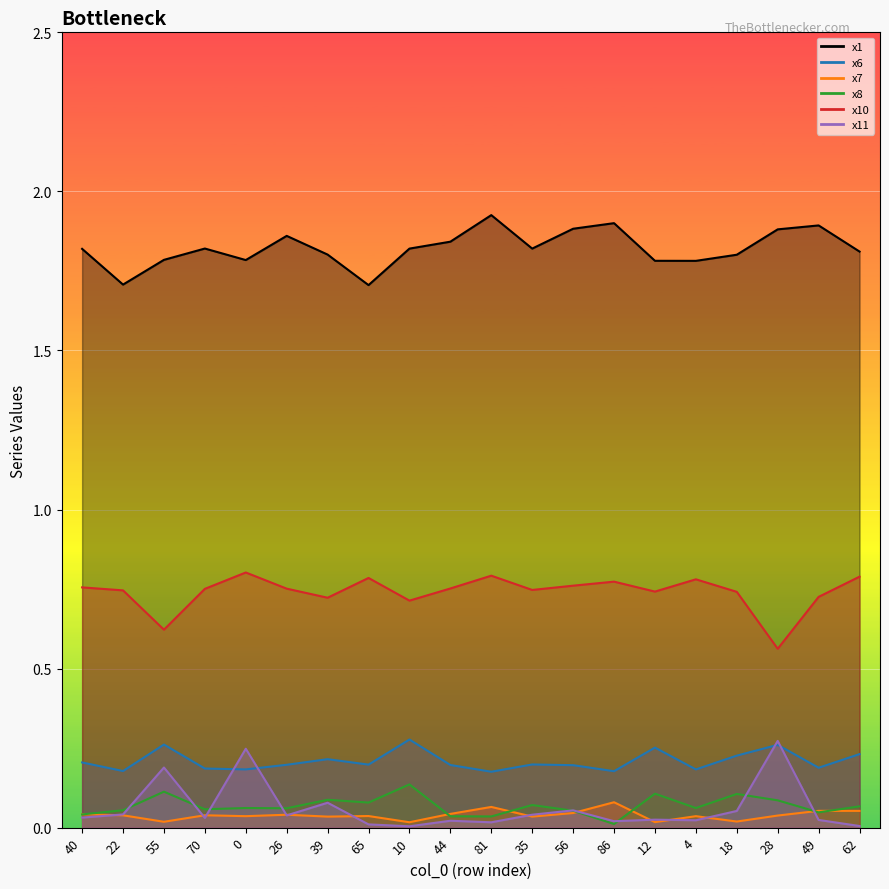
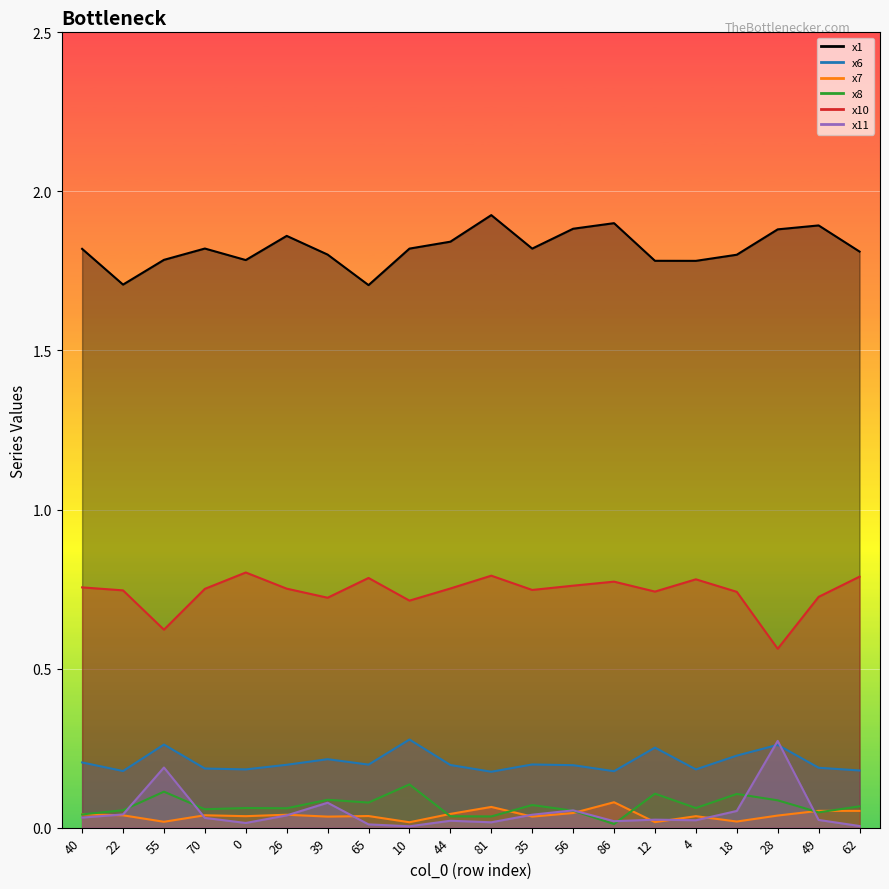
x11, 0: 0.25 -> 0.01
x6, 62: 0.23 -> 0.18
